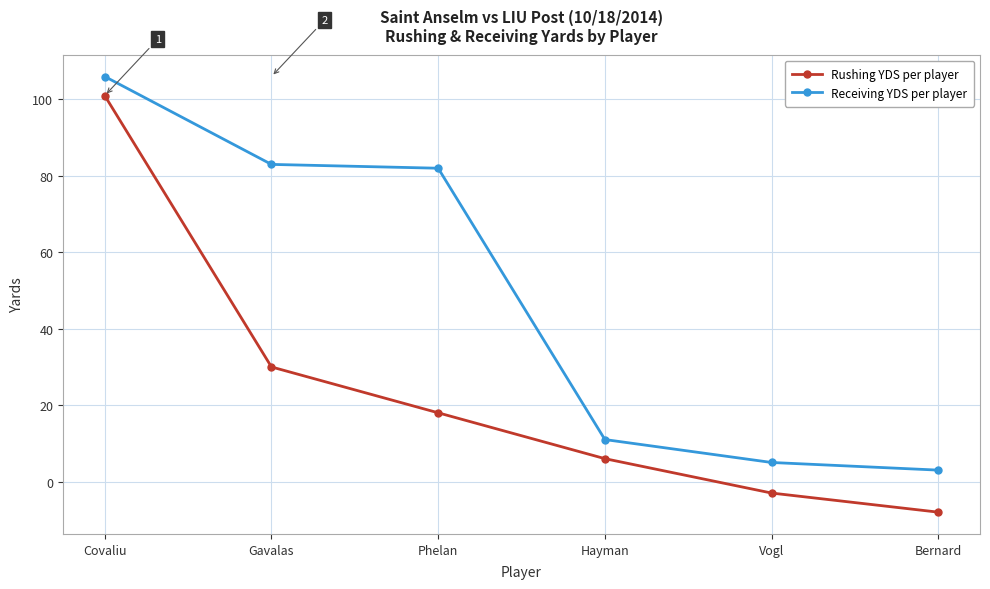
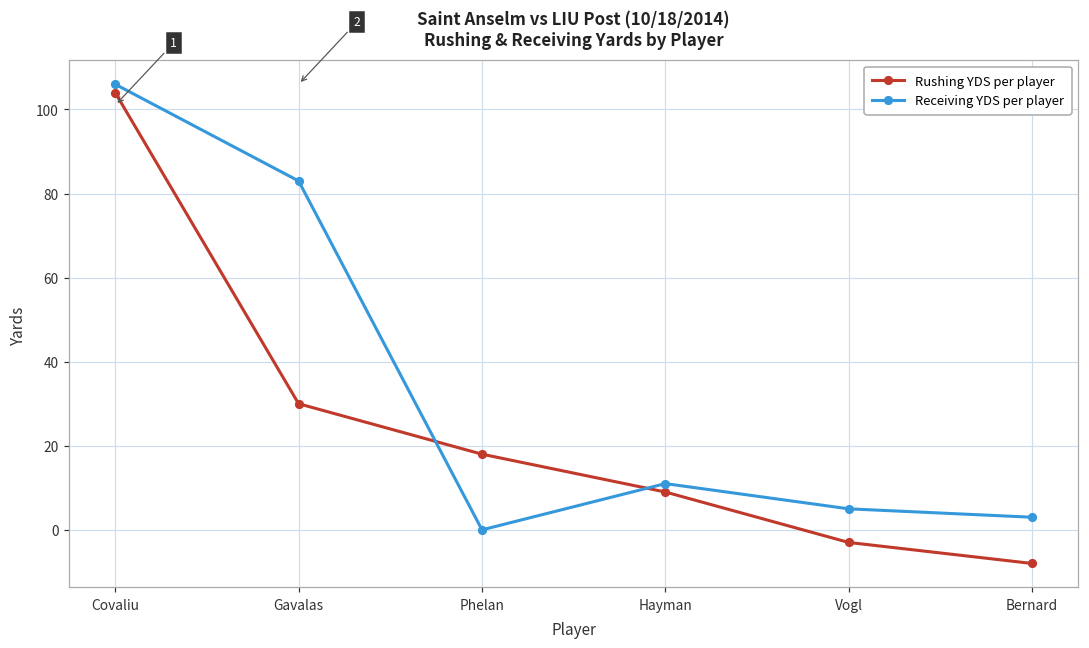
Rushing YDS per player, Covaliu: 101 -> 104
Receiving YDS per player, Phelan: 82 -> 0
Rushing YDS per player, Hayman: 6 -> 9
